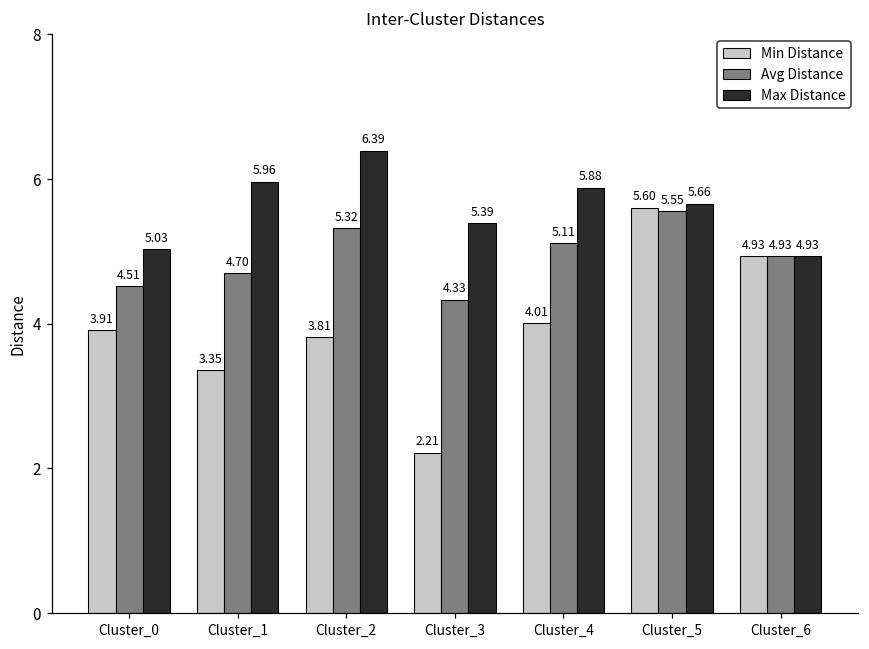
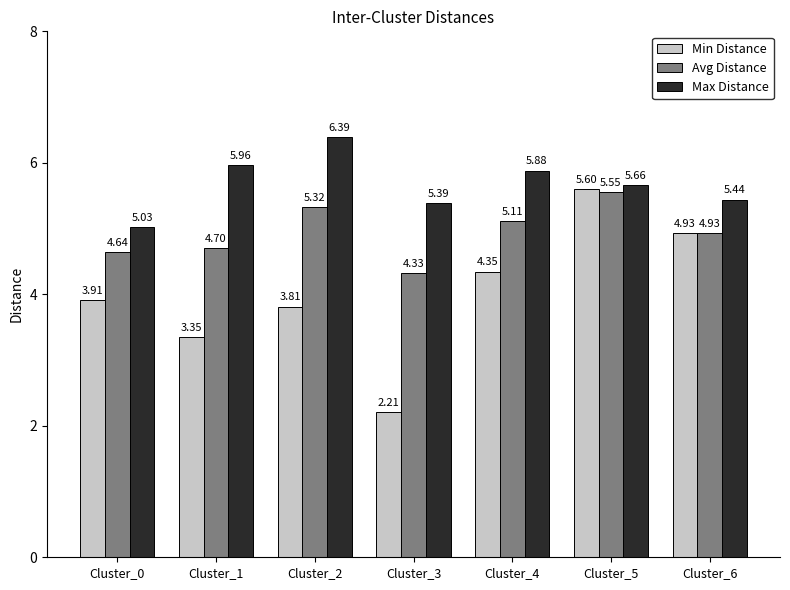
Avg Distance, Cluster_0: 4.51 -> 4.64
Min Distance, Cluster_4: 4.01 -> 4.35
Max Distance, Cluster_6: 4.93 -> 5.44
